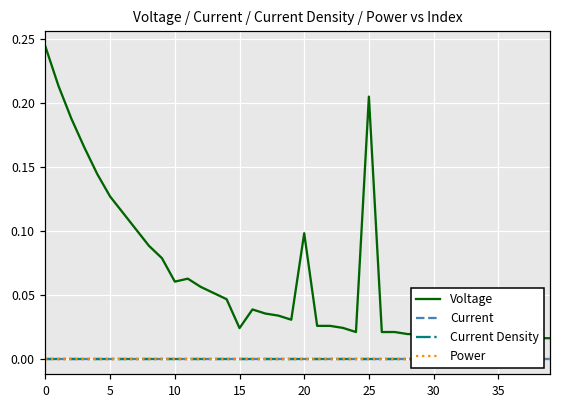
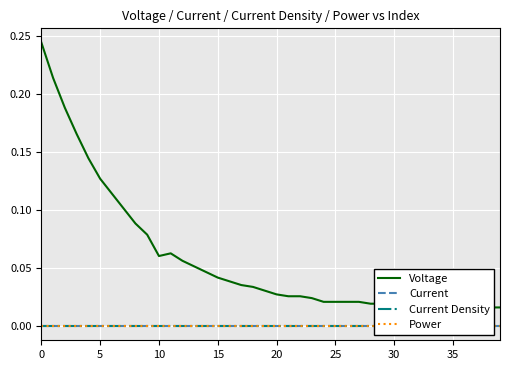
Voltage, 15: 0.024 -> 0.042
Voltage, 20: 0.098 -> 0.027
Voltage, 25: 0.205 -> 0.021
